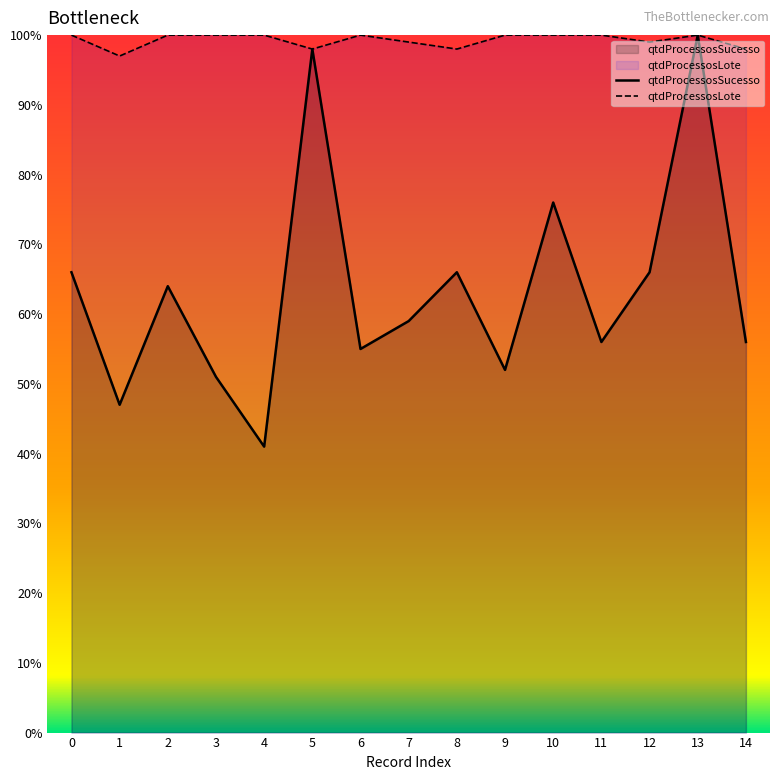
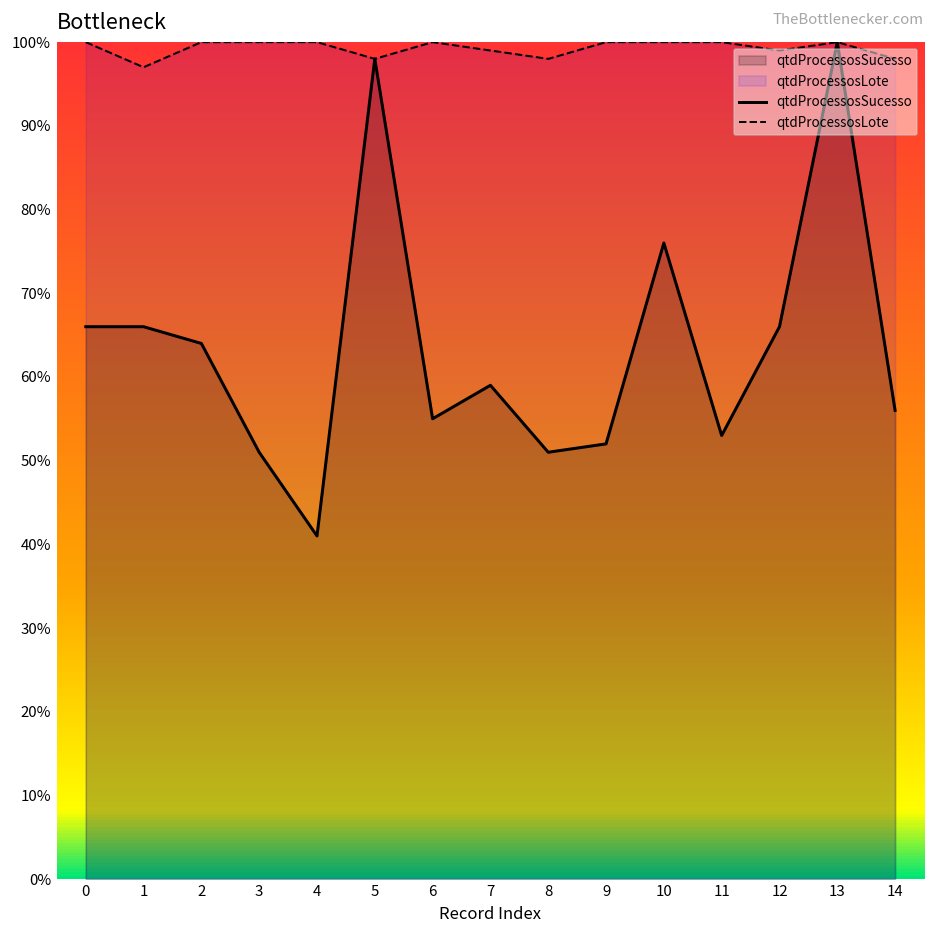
qtdProcessosSucesso, 1: 47% -> 66%
qtdProcessosSucesso, 8: 66% -> 51%
qtdProcessosSucesso, 11: 56% -> 53%
